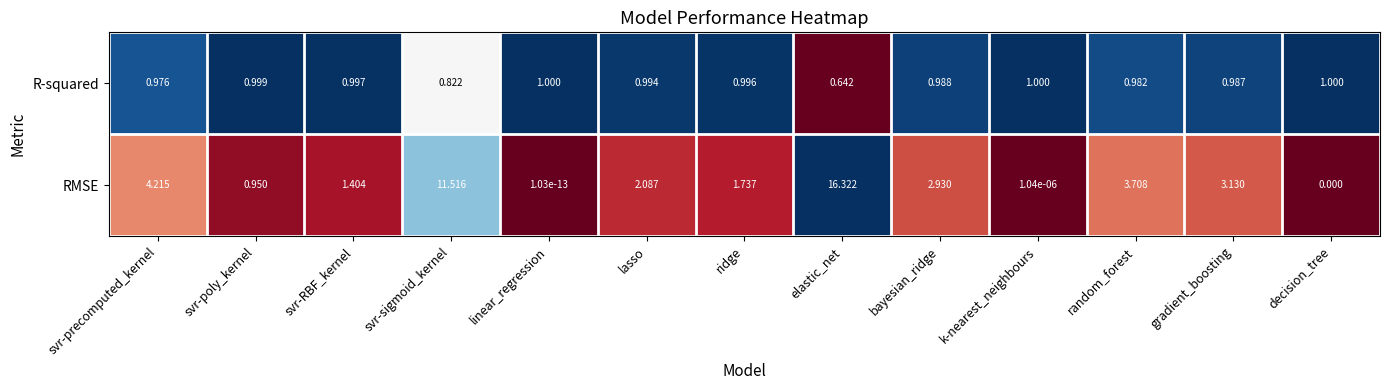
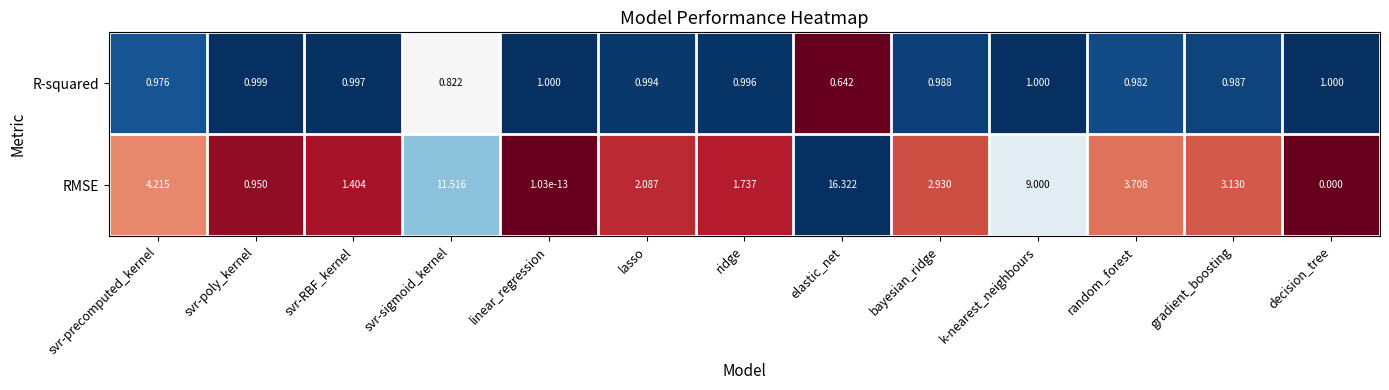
RMSE, k-nearest_neighbours: 1.04e-06 -> 9.000
